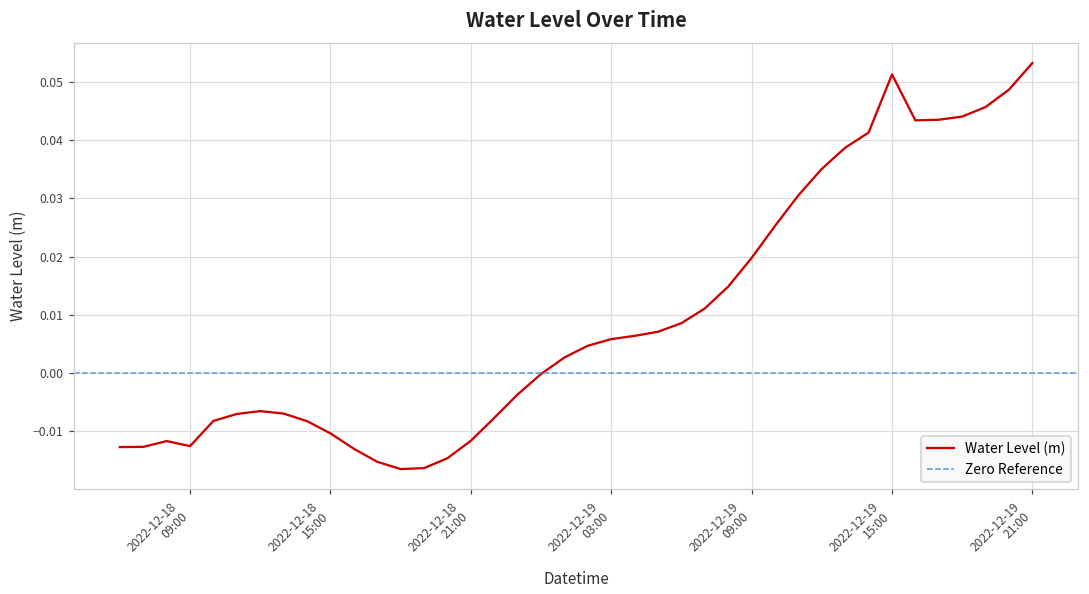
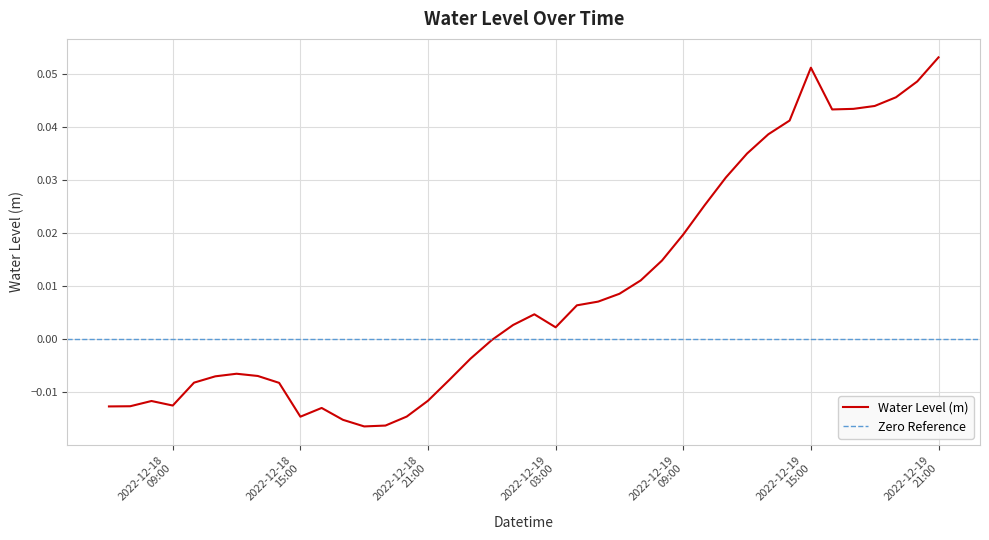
2022-12-18 15:00: -0.010 -> -0.015
2022-12-19 03:00: 0.006 -> 0.002
